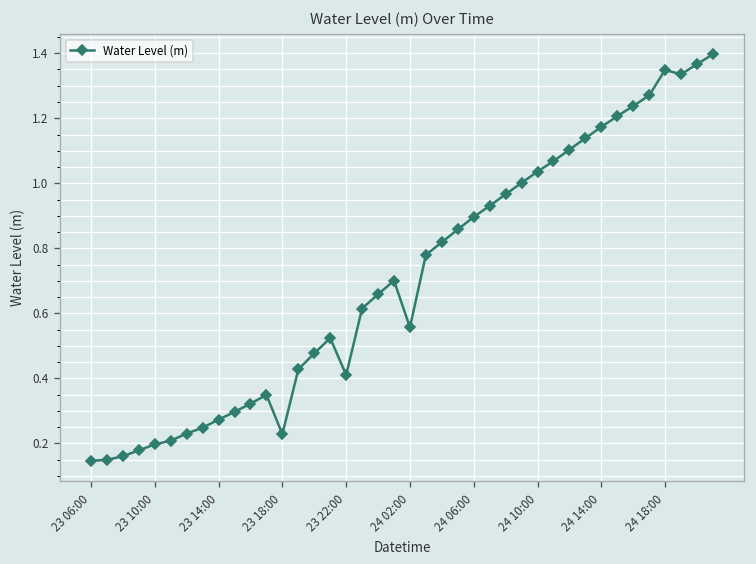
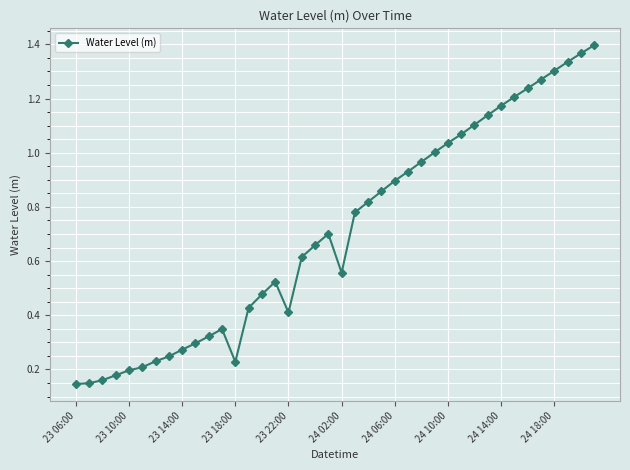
24 18:00: 1.35 -> 1.30
